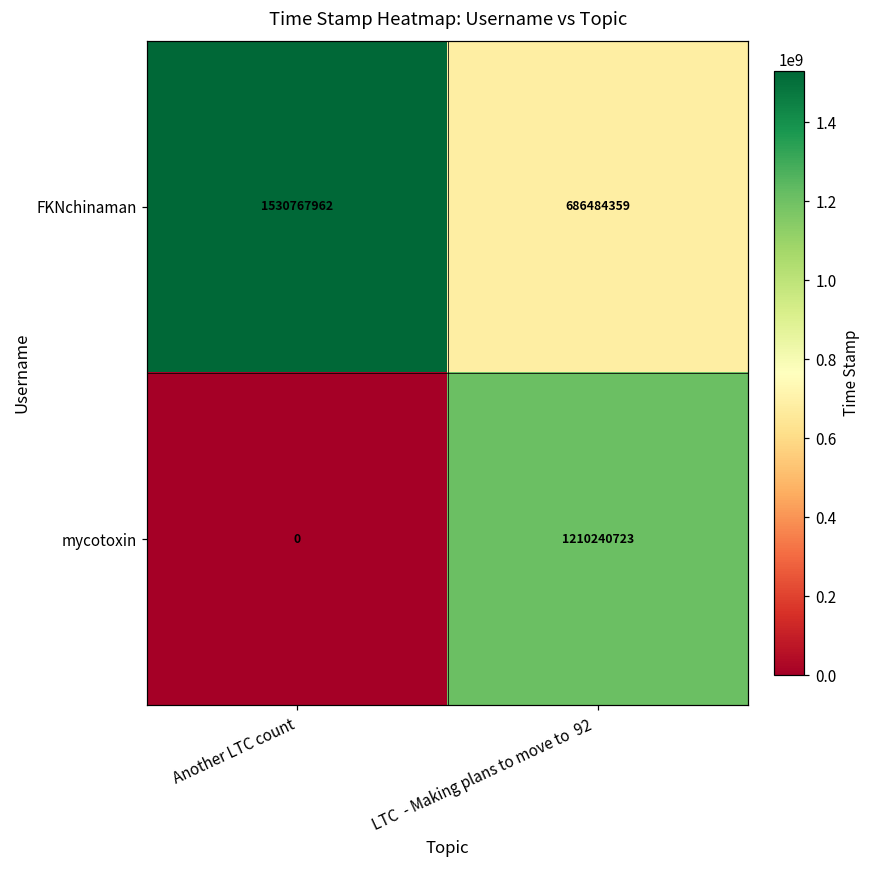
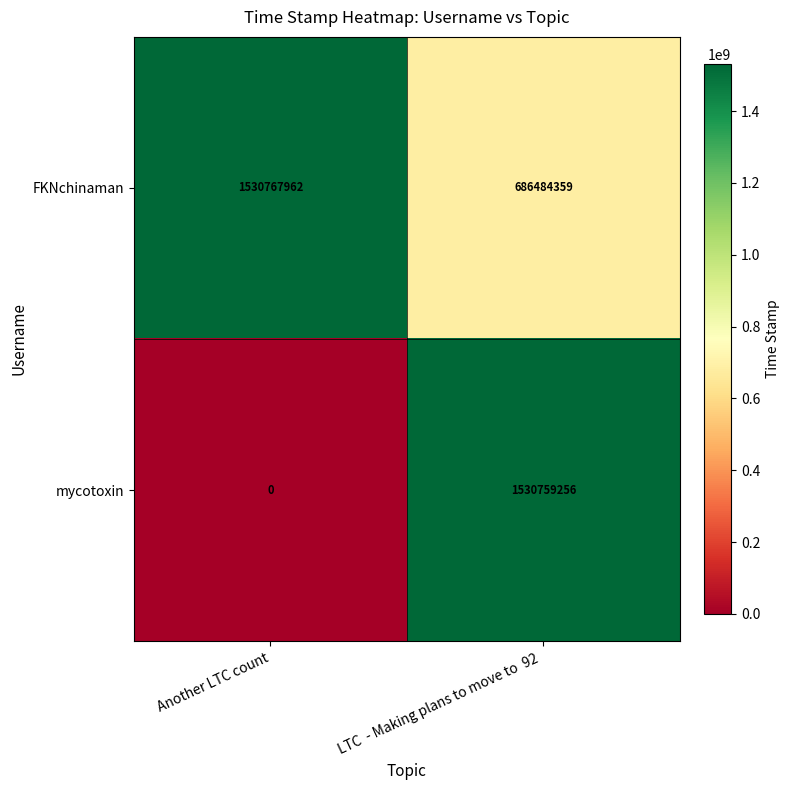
mycotoxin, LTC - Making plans to move to 92: 1210240723 -> 1530759256
